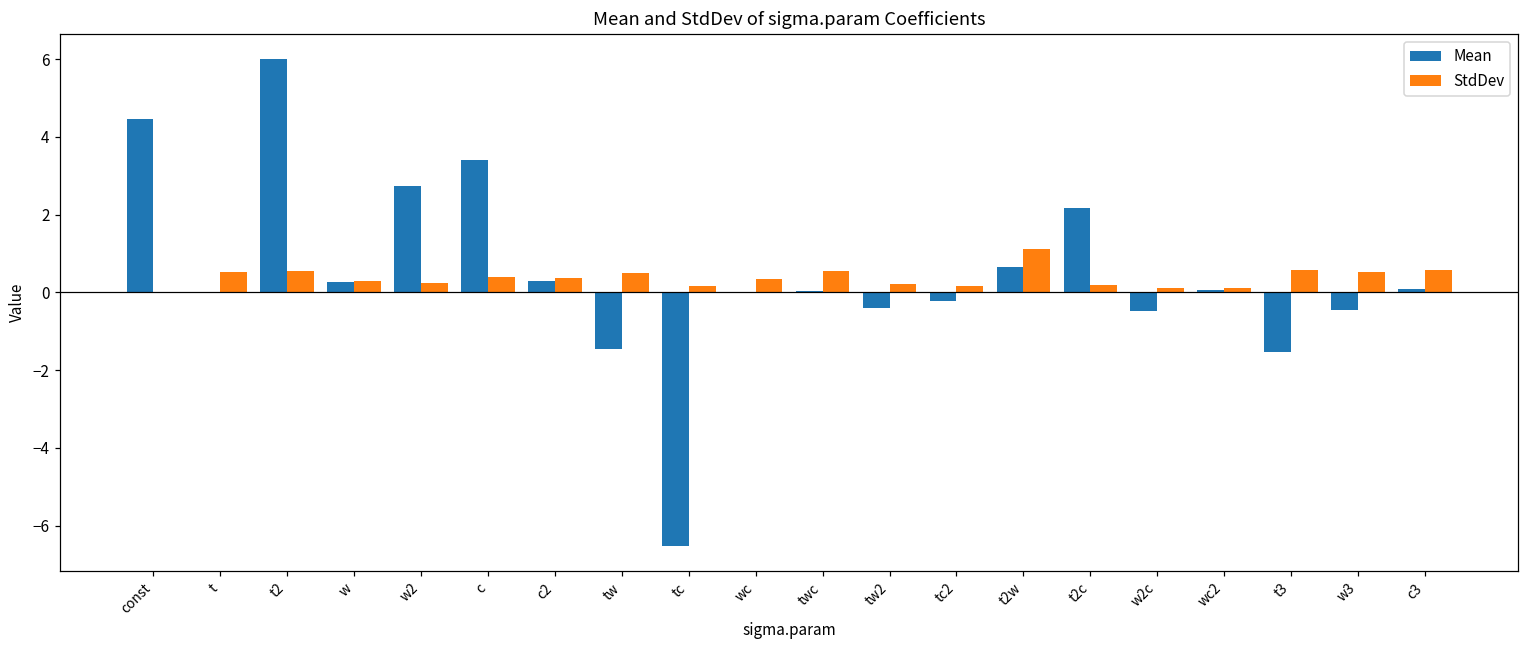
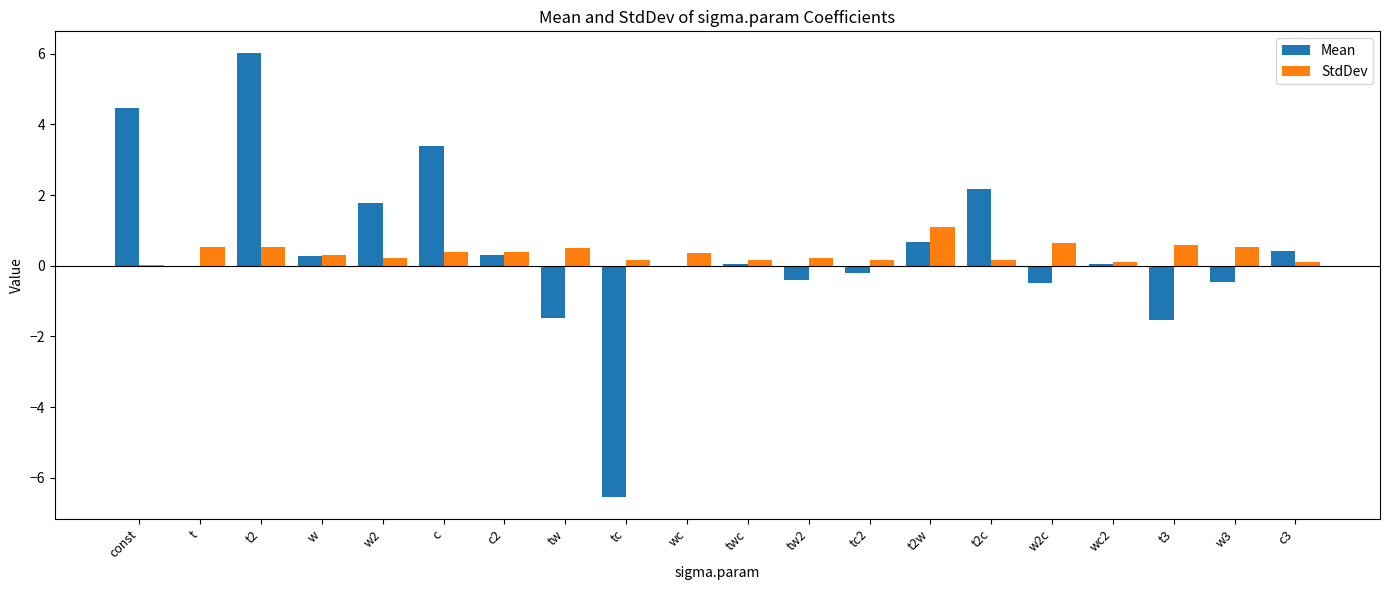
Mean, w2: 2.7 -> 1.8
StdDev, twc: 0.5 -> 0.2
StdDev, w2c: 0.1 -> 0.6
Mean, c3: 0.1 -> 0.4
StdDev, c3: 0.6 -> 0.1
